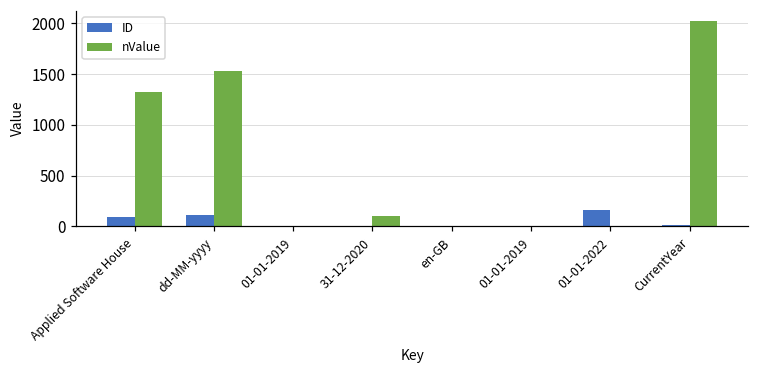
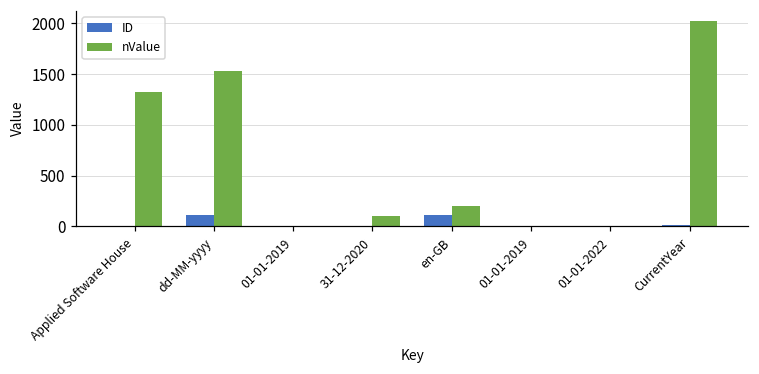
ID, Applied Software House: 100 -> 0
ID, en-GB: 0 -> 100
nValue, en-GB: 0 -> 200
ID, 01-01-2022: 200 -> 0
